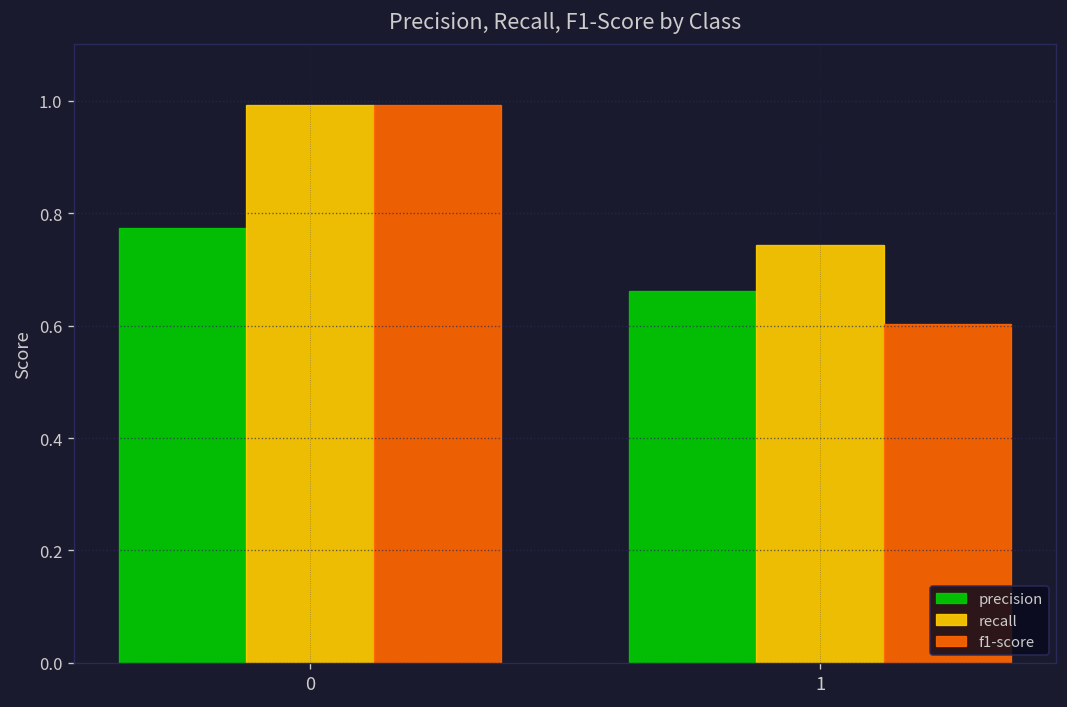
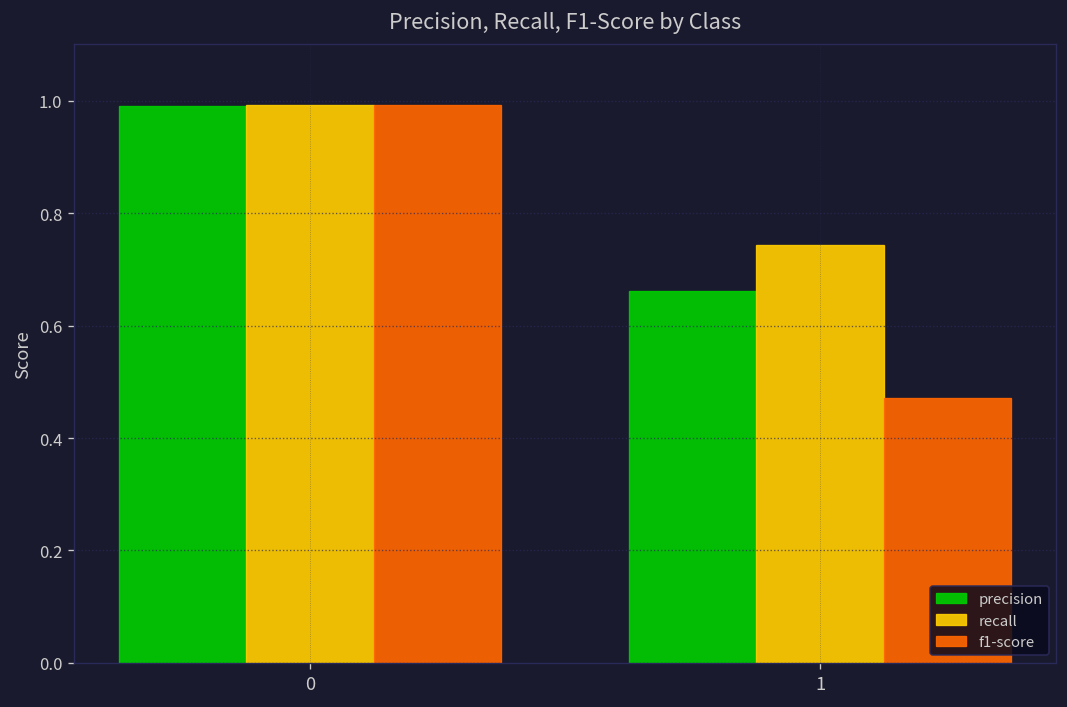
precision, 0: 0.77 -> 0.99
f1-score, 1: 0.60 -> 0.47
